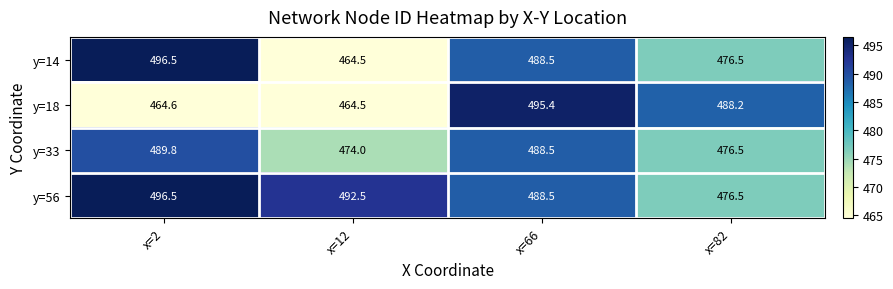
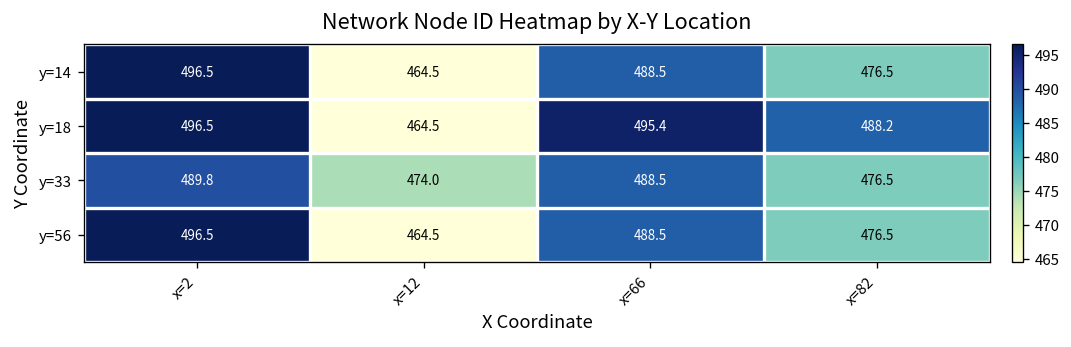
y=18, x=2: 464.6 -> 496.5
y=56, x=12: 492.5 -> 464.5
